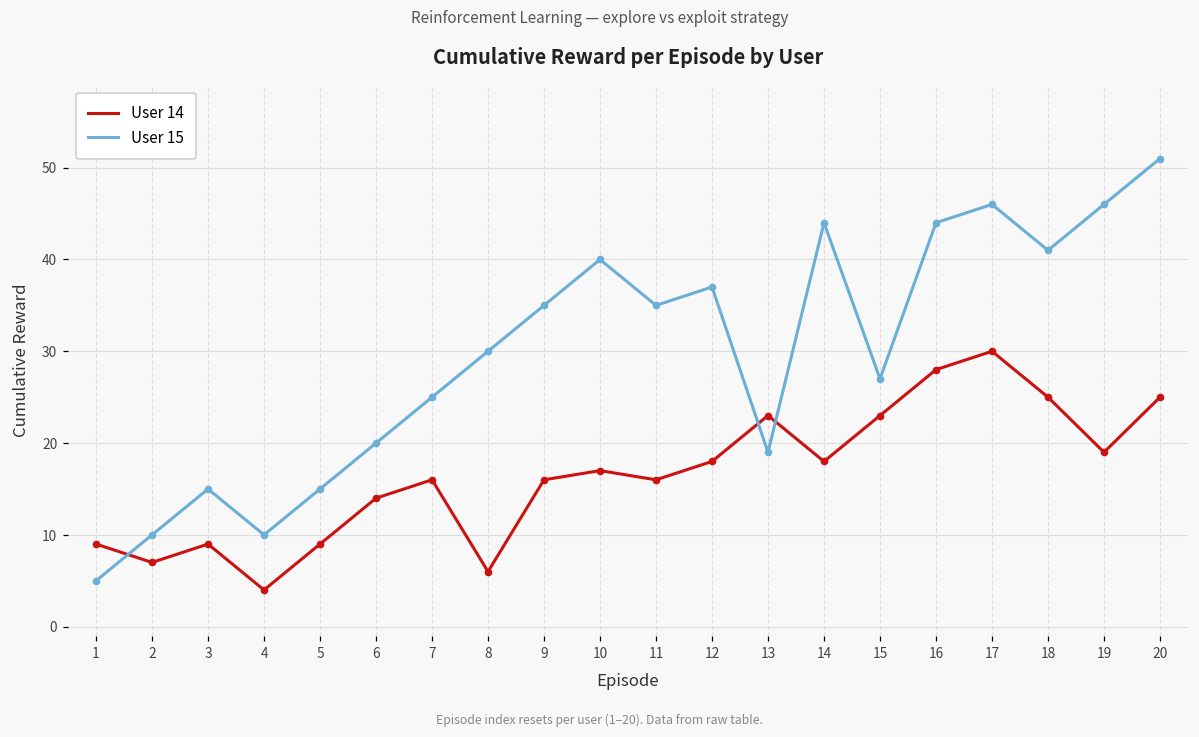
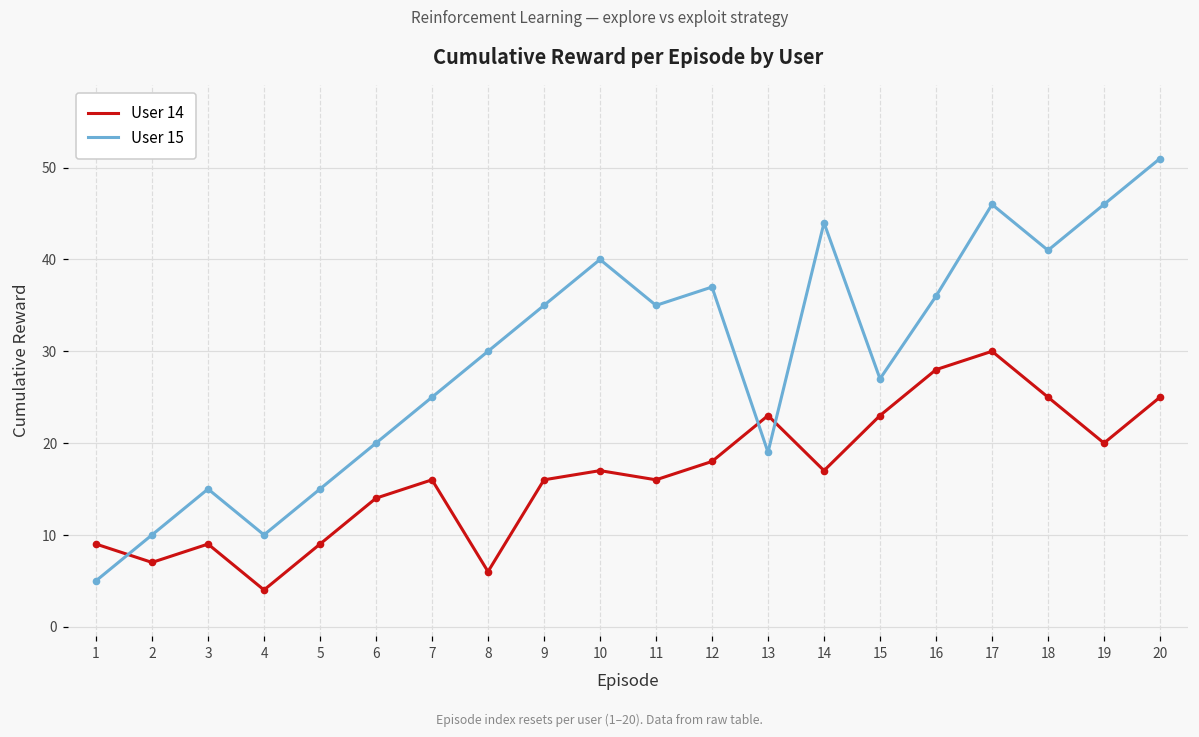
User 14, 14: 18 -> 17
User 15, 16: 44 -> 36
User 14, 19: 19 -> 20
